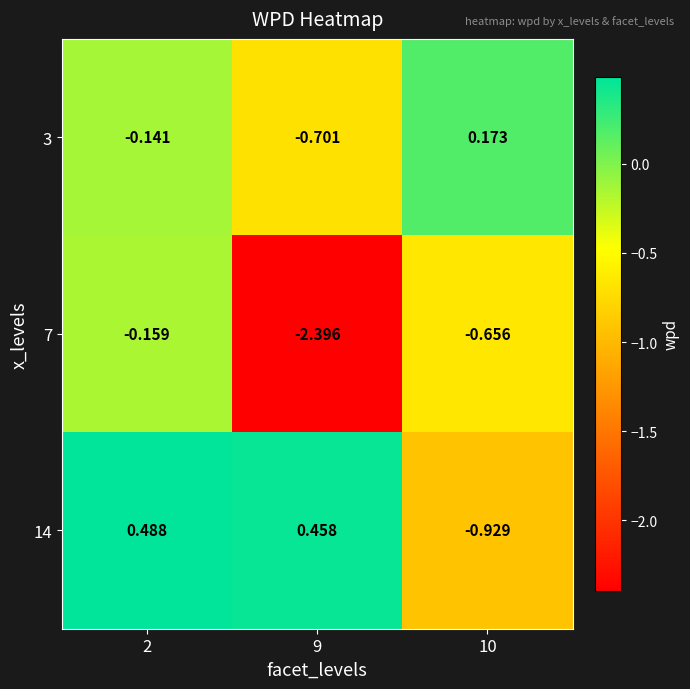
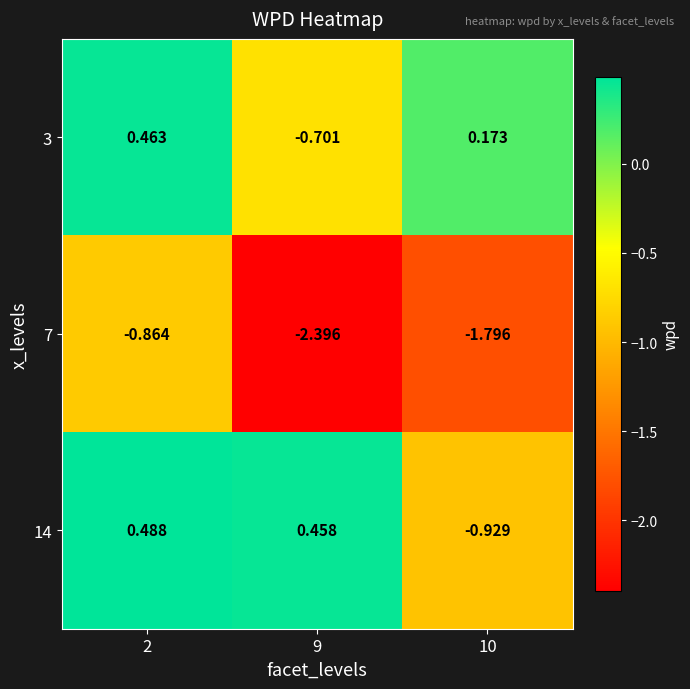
3, 2: -0.141 -> 0.463
7, 2: -0.159 -> -0.864
7, 10: -0.656 -> -1.796
